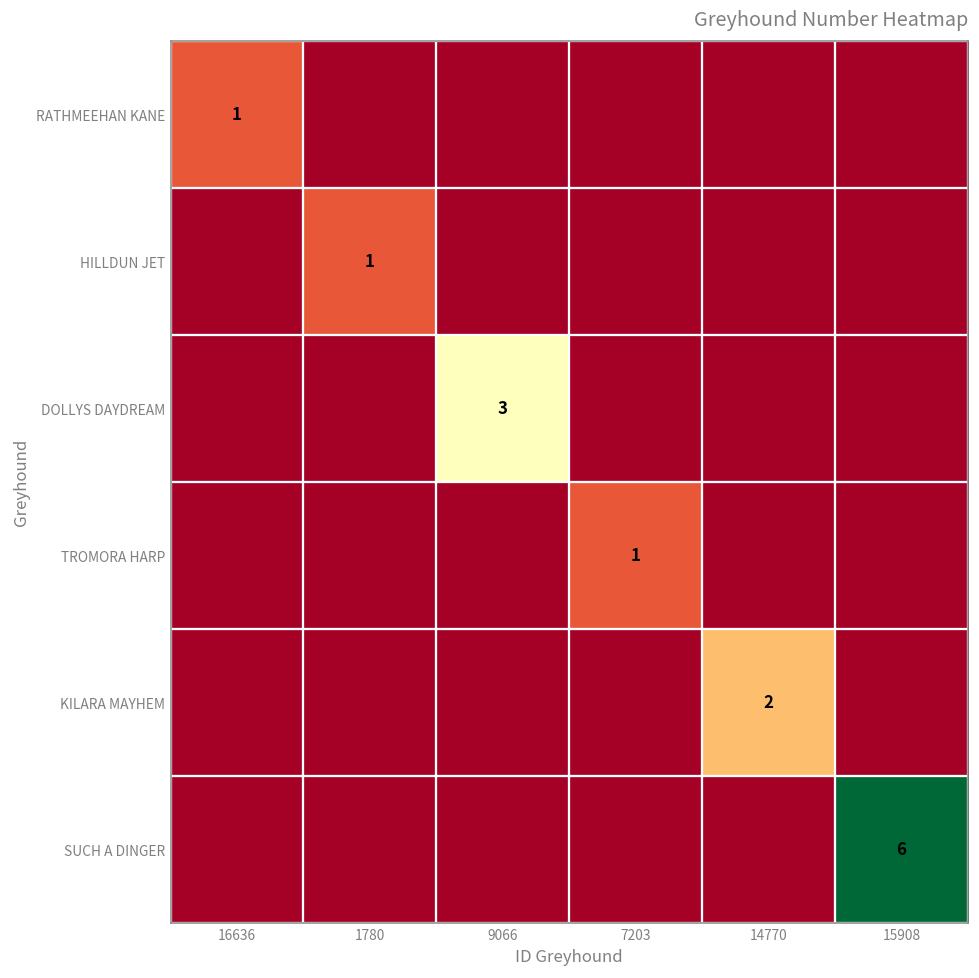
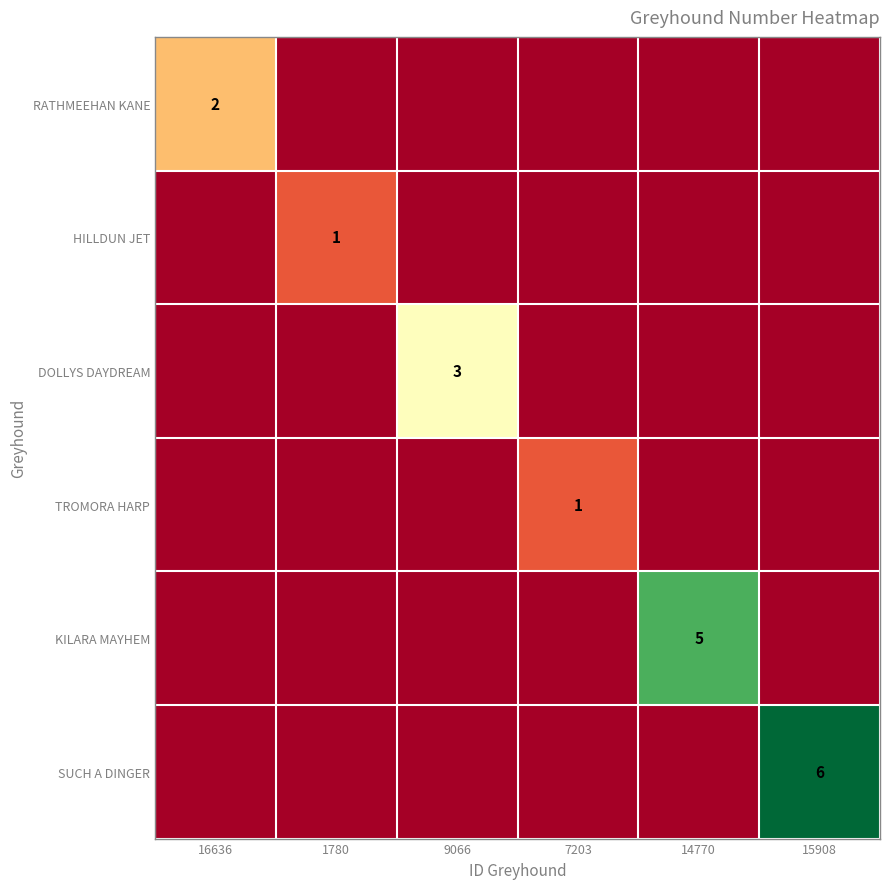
RATHMEEHAN KANE, 16636: 1 -> 2
KILARA MAYHEM, 14770: 2 -> 5
